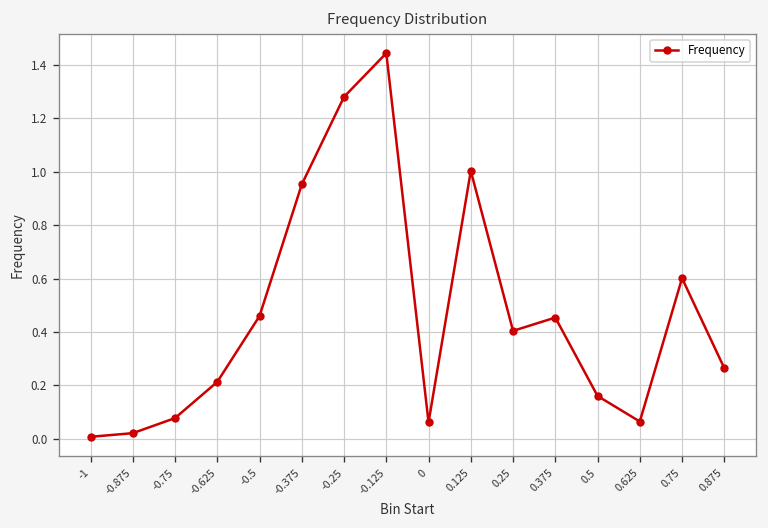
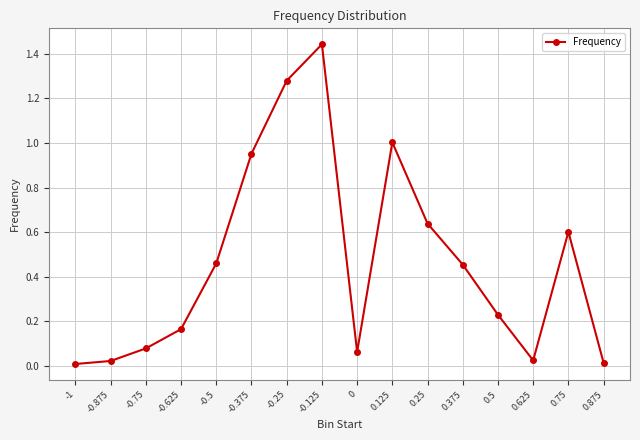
-0.625: 0.21 -> 0.16
0.25: 0.40 -> 0.64
0.5: 0.16 -> 0.23
0.625: 0.07 -> 0.02
0.875: 0.26 -> 0.01
